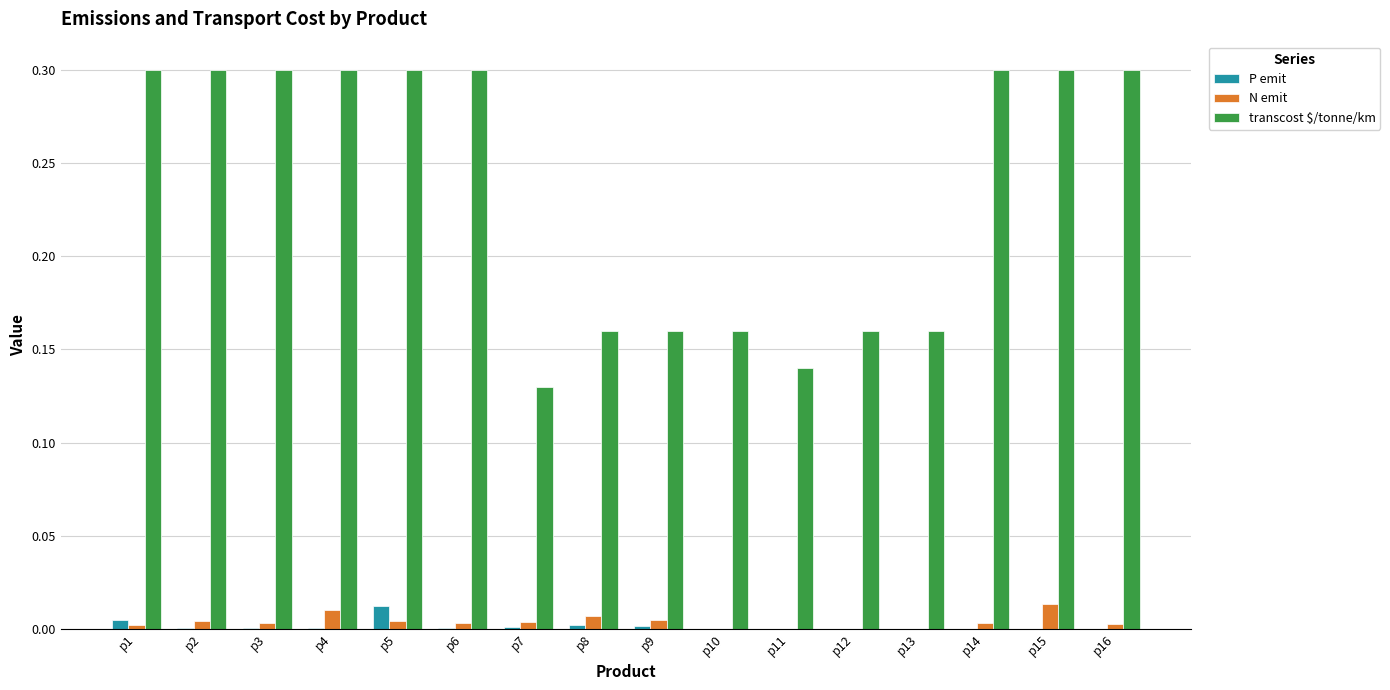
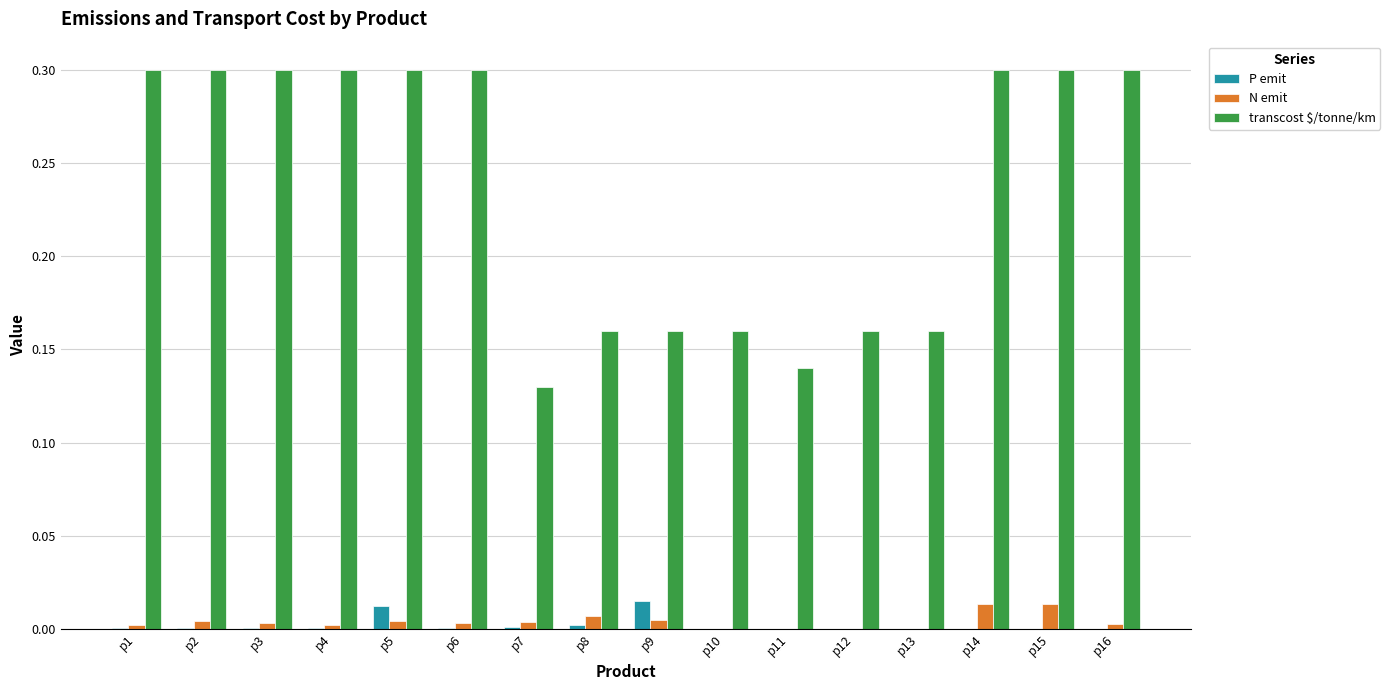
P emit, p1: 0.005 -> 0.001
N emit, p4: 0.010 -> 0.002
P emit, p9: 0.001 -> 0.015
N emit, p14: 0.003 -> 0.013
